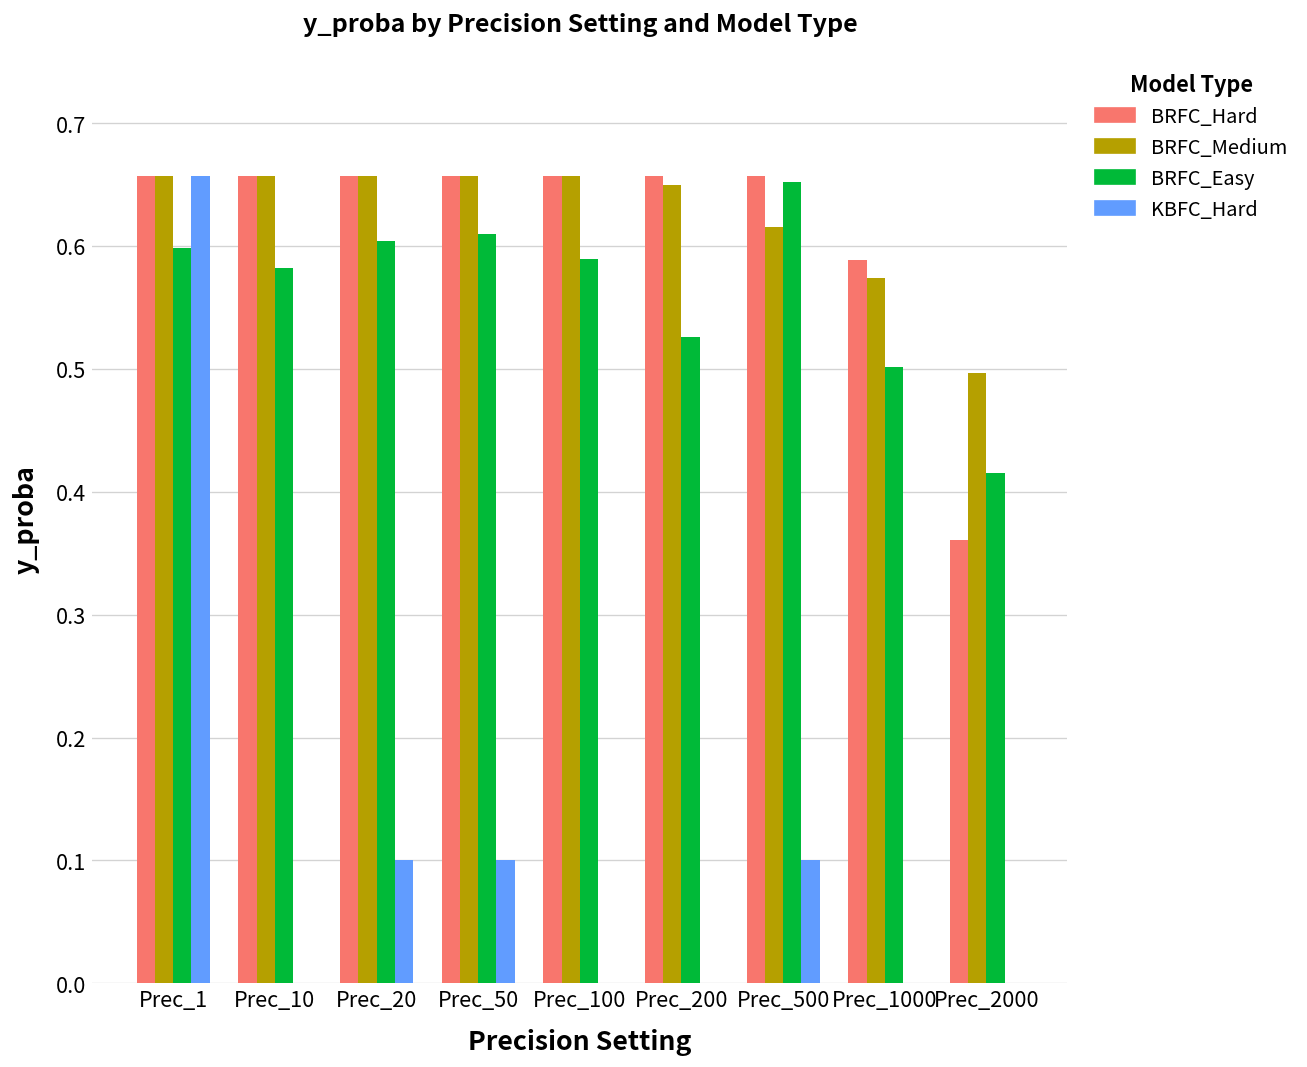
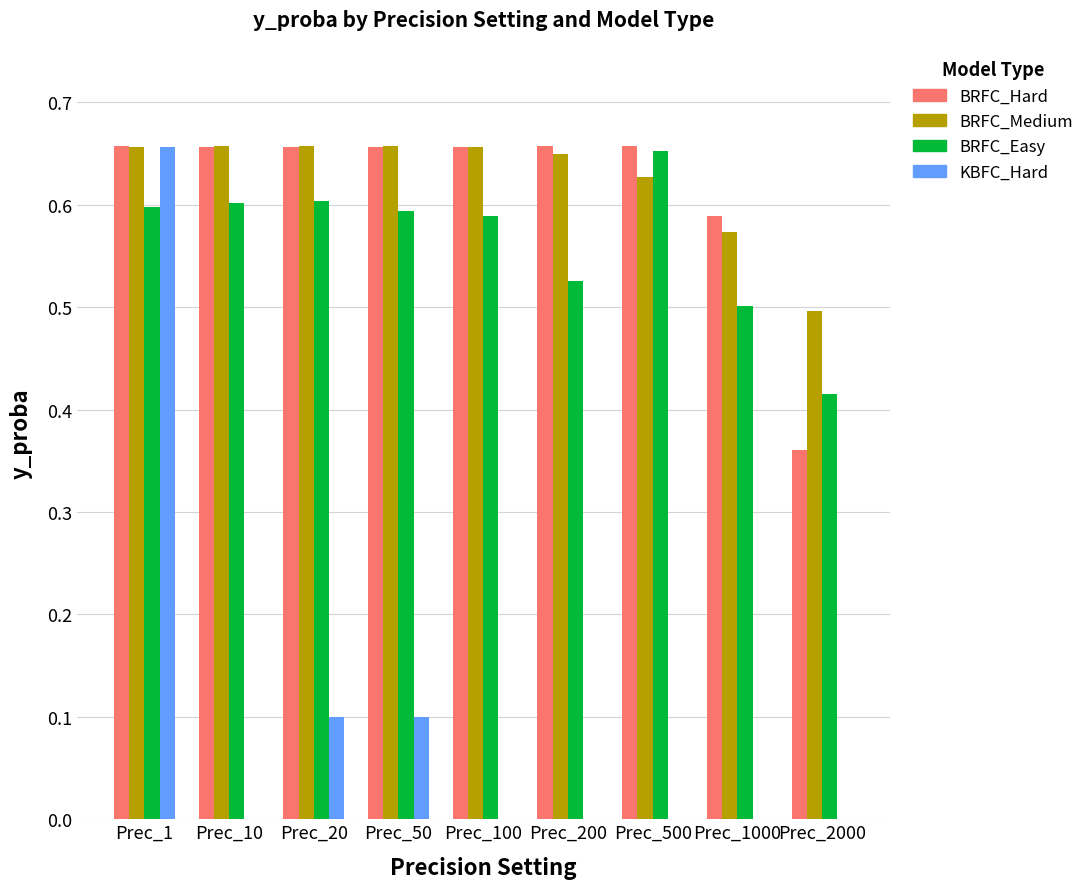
BRFC_Easy, Prec_10: 0.582 -> 0.601
BRFC_Easy, Prec_50: 0.610 -> 0.594
BRFC_Medium, Prec_500: 0.616 -> 0.628
KBFC_Hard, Prec_500: 0.1 -> 0.0
